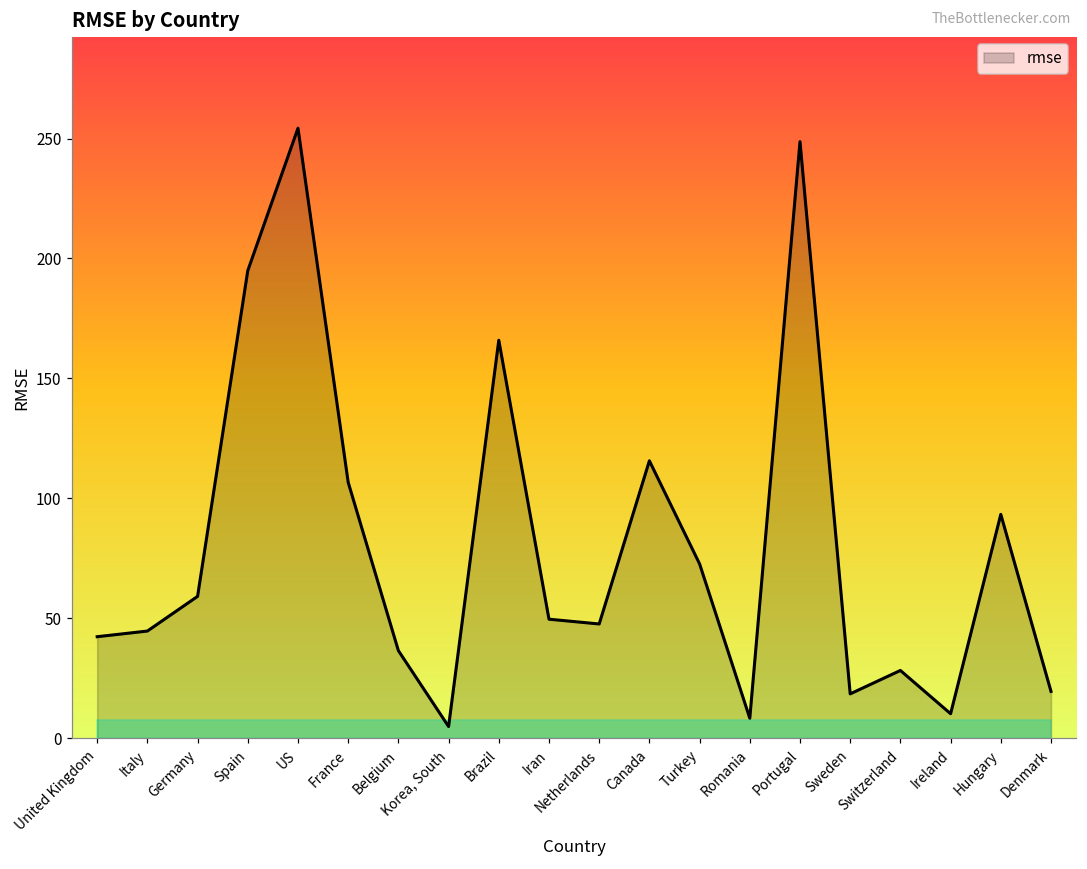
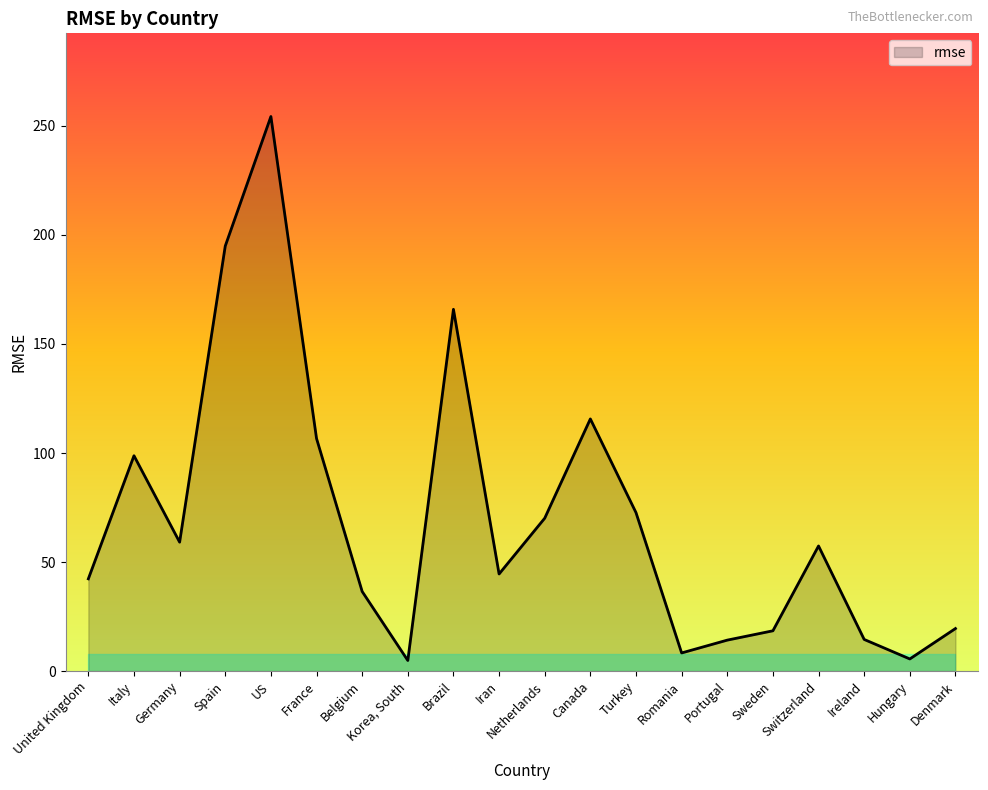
rmse, Italy: 45 -> 99
rmse, Iran: 50 -> 45
rmse, Netherlands: 48 -> 70
rmse, Portugal: 249 -> 14
rmse, Switzerland: 28 -> 57
rmse, Ireland: 10 -> 15
rmse, Hungary: 93 -> 6
